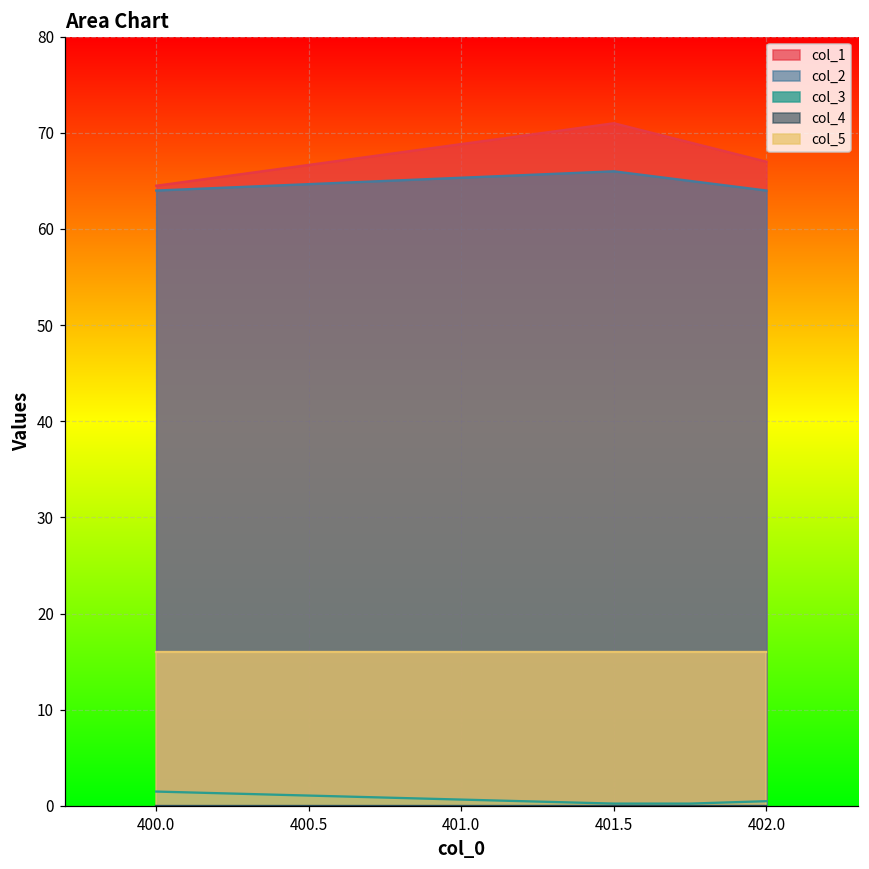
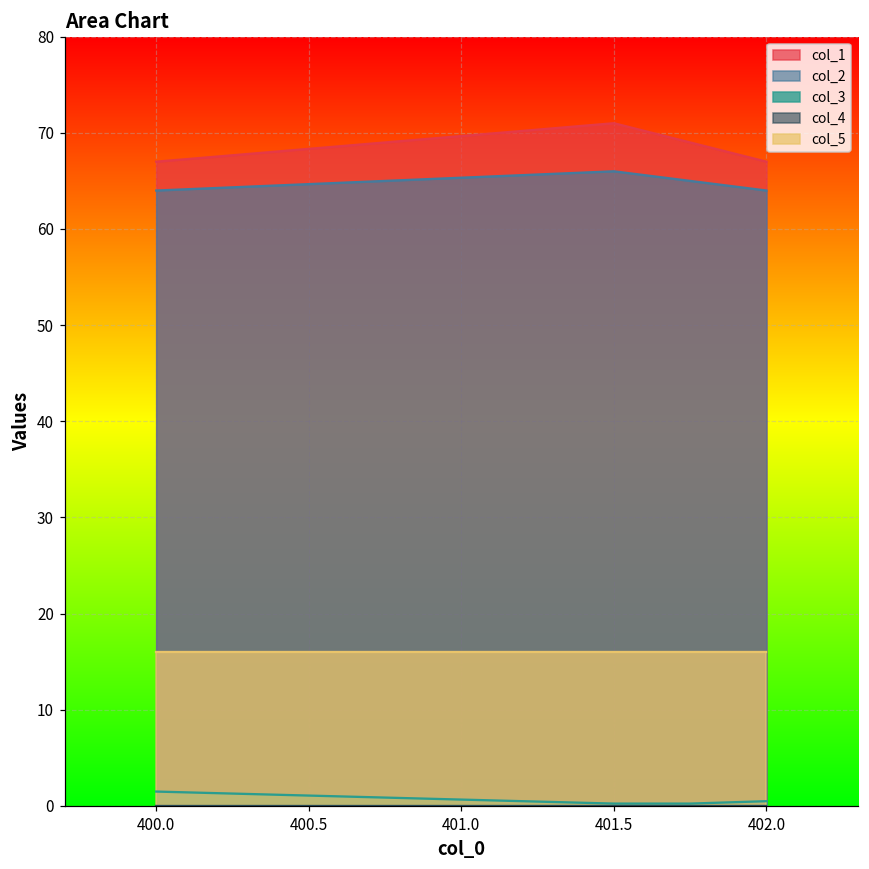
col_1, 400.0: 65 -> 67
